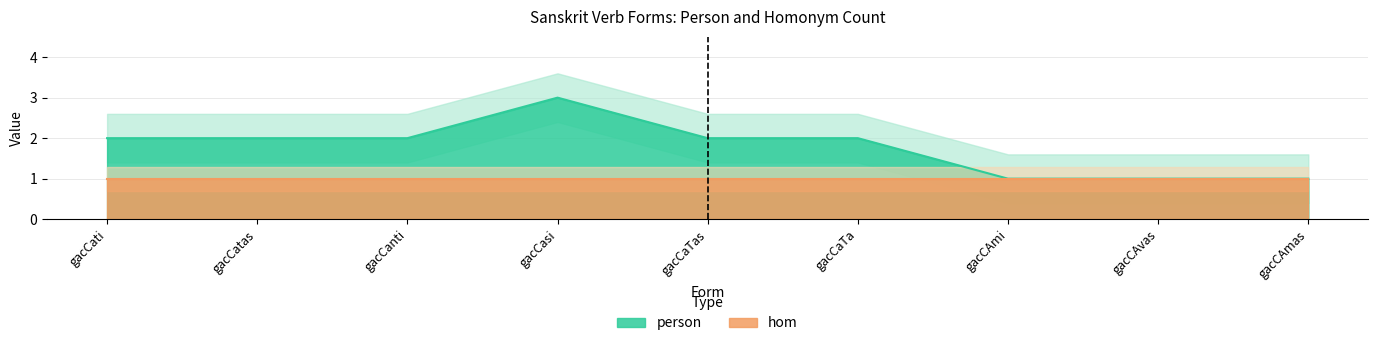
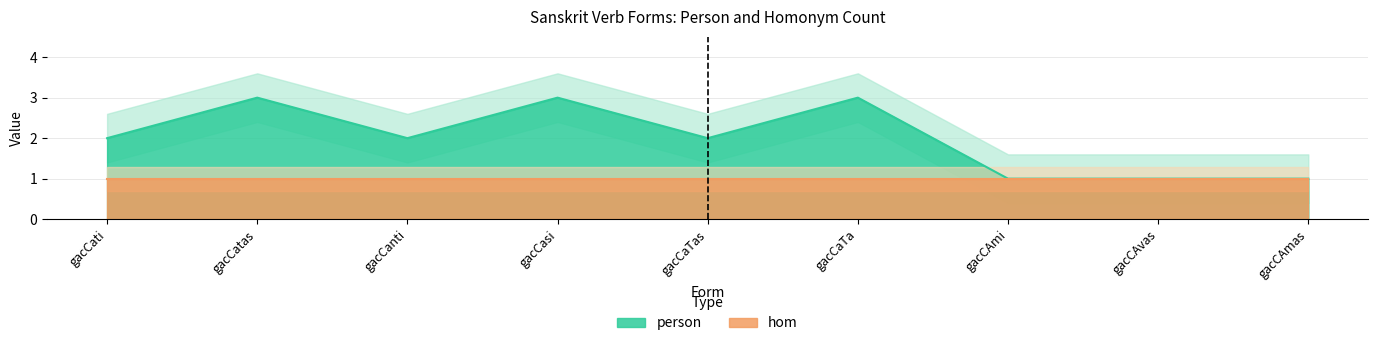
person, gacCatas: 2 -> 3
person, gacCaTa: 2 -> 3
